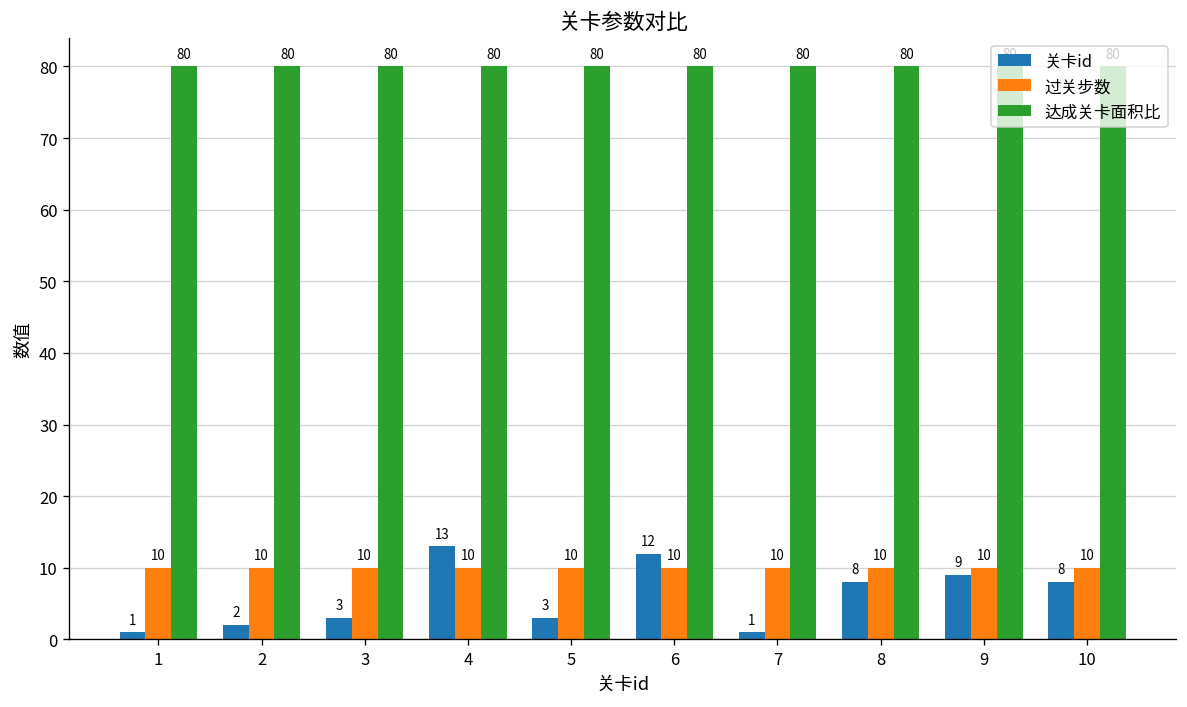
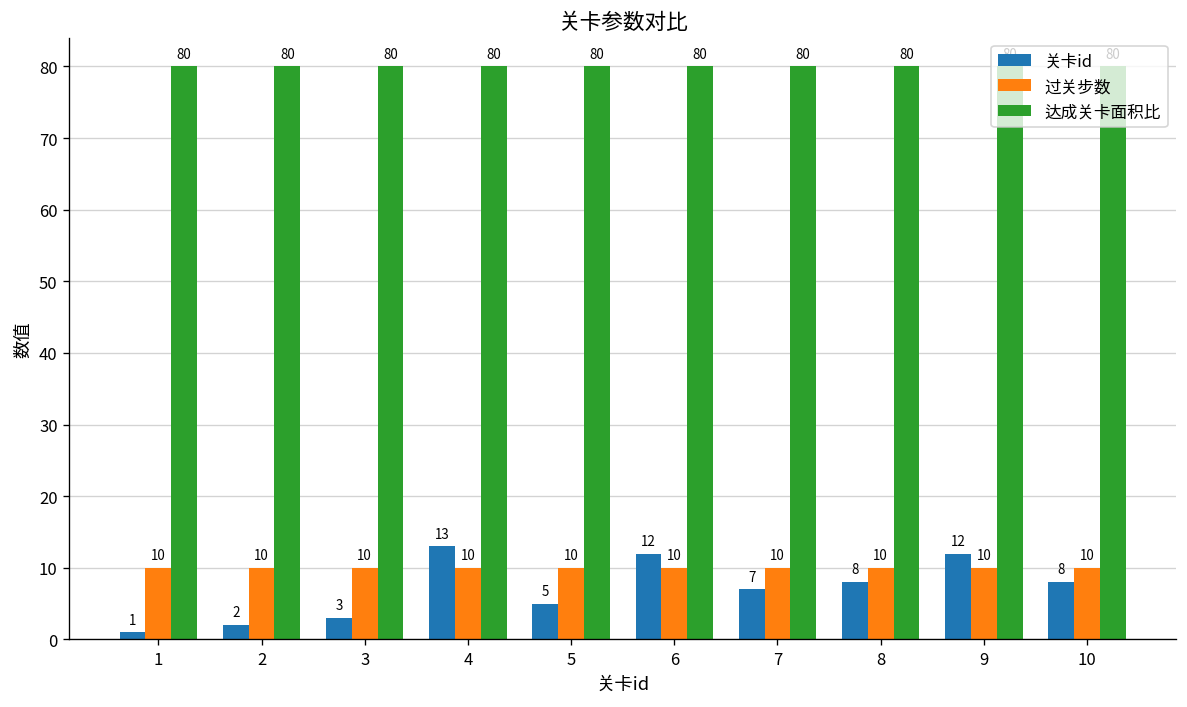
关卡id, 5: 3 -> 5
关卡id, 7: 1 -> 7
关卡id, 9: 9 -> 12
